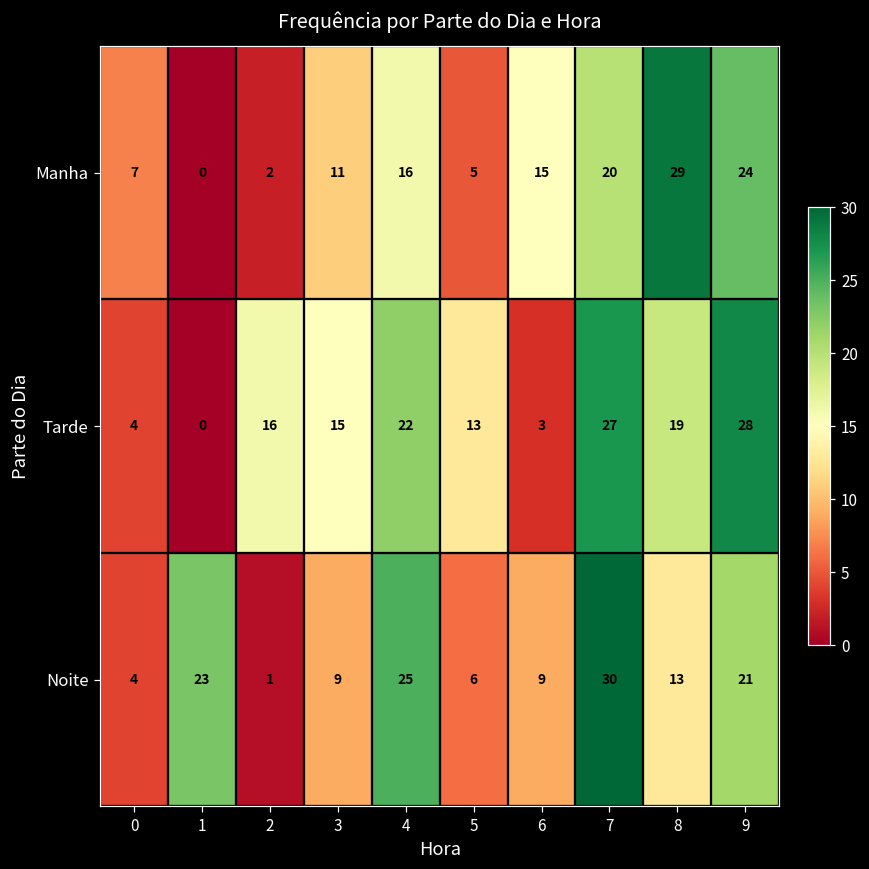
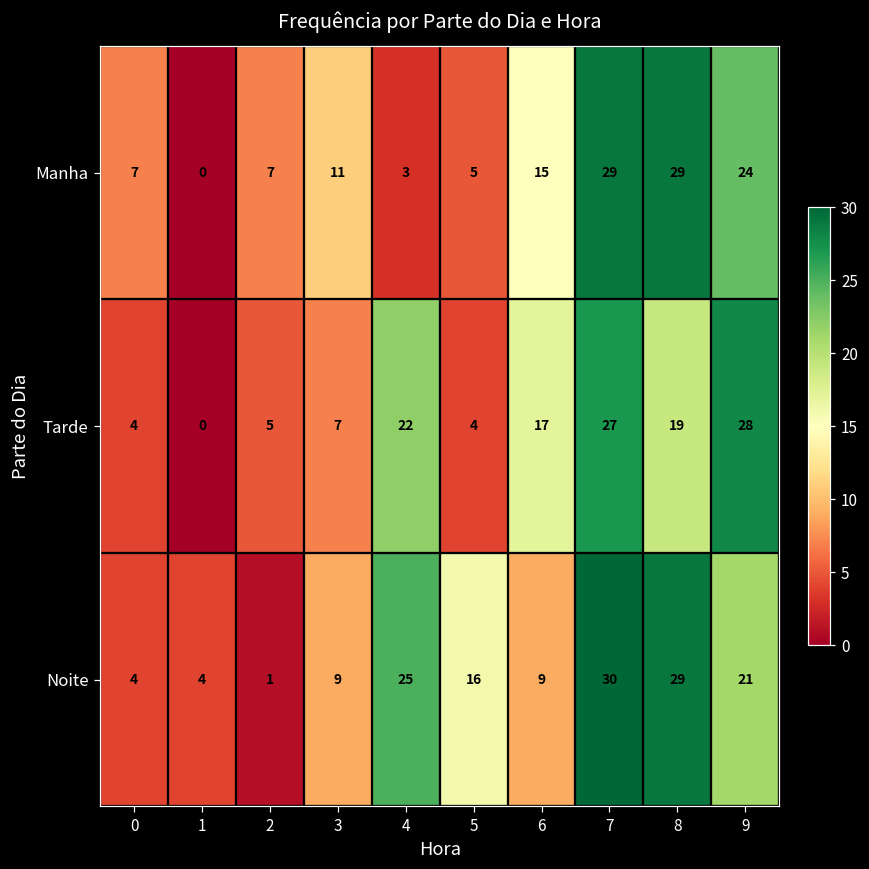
Manha, 2: 2 -> 7
Manha, 4: 16 -> 3
Manha, 7: 20 -> 29
Tarde, 2: 16 -> 5
Tarde, 3: 15 -> 7
Tarde, 5: 13 -> 4
Tarde, 6: 3 -> 17
Noite, 1: 23 -> 4
Noite, 5: 6 -> 16
Noite, 8: 13 -> 29
